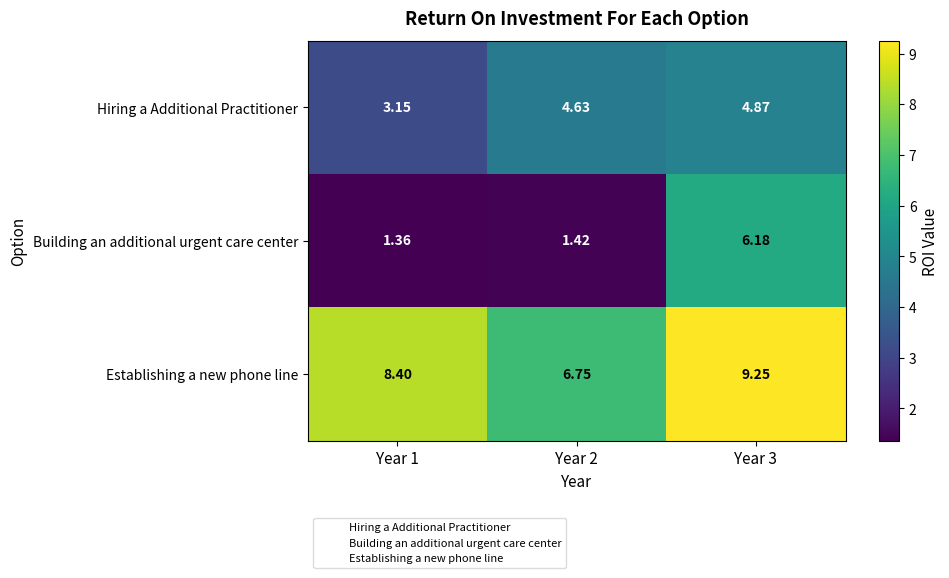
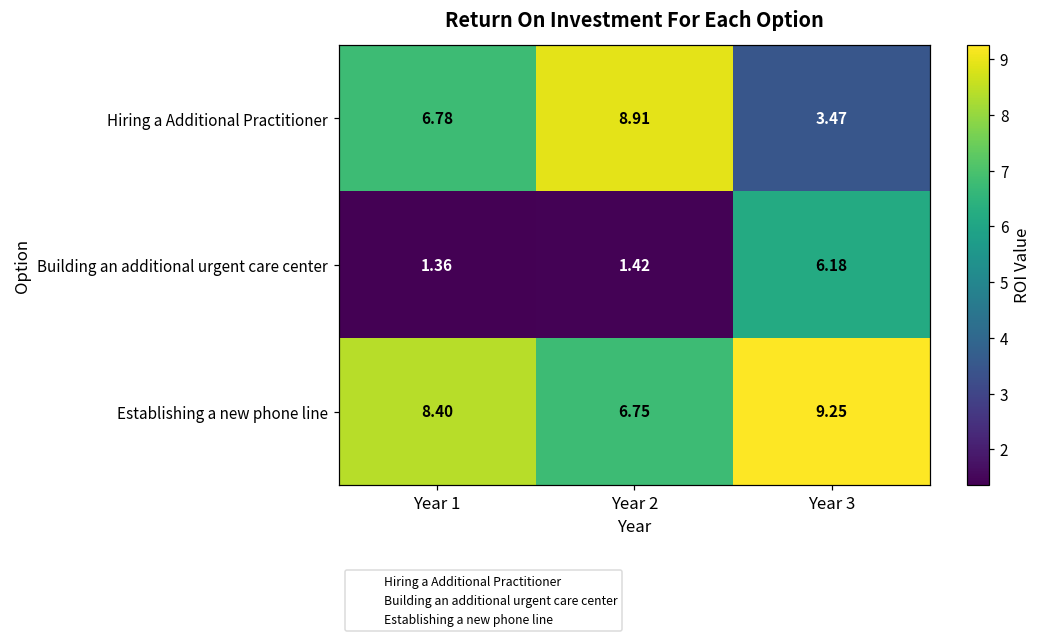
Hiring a Additional Practitioner, Year 1: 3.15 -> 6.78
Hiring a Additional Practitioner, Year 2: 4.63 -> 8.91
Hiring a Additional Practitioner, Year 3: 4.87 -> 3.47
